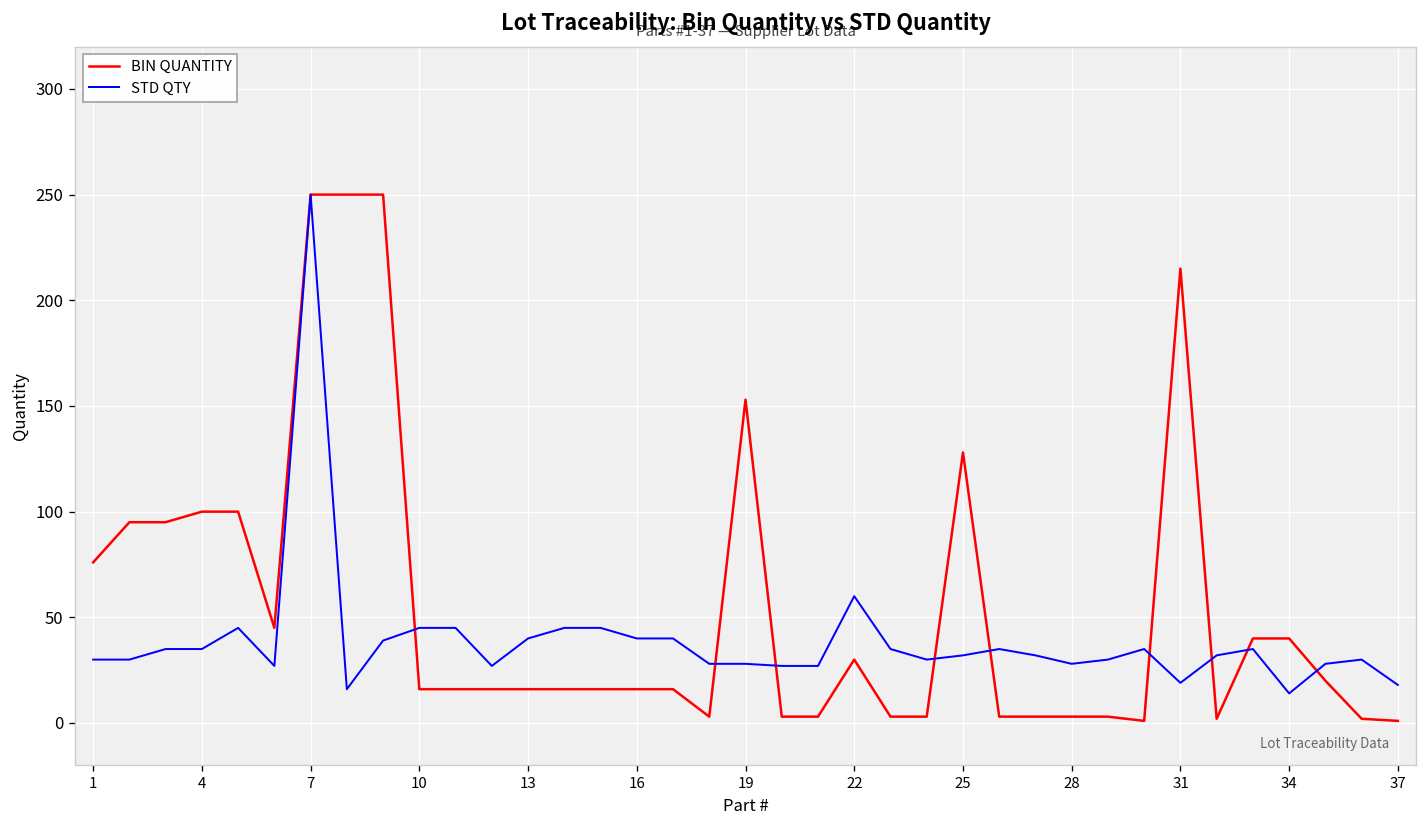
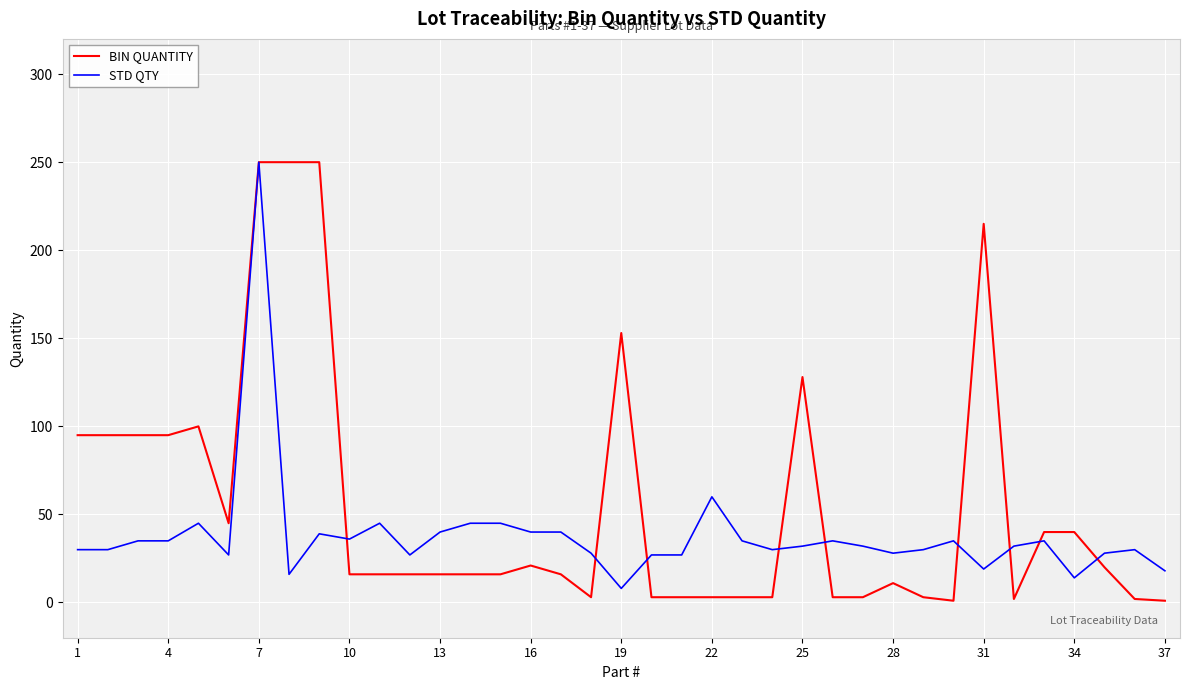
BIN QUANTITY, 1: 76 -> 95
BIN QUANTITY, 4: 100 -> 95
STD QTY, 10: 45 -> 36
BIN QUANTITY, 16: 16 -> 21
STD QTY, 19: 28 -> 8
BIN QUANTITY, 22: 30 -> 3
BIN QUANTITY, 28: 3 -> 11
